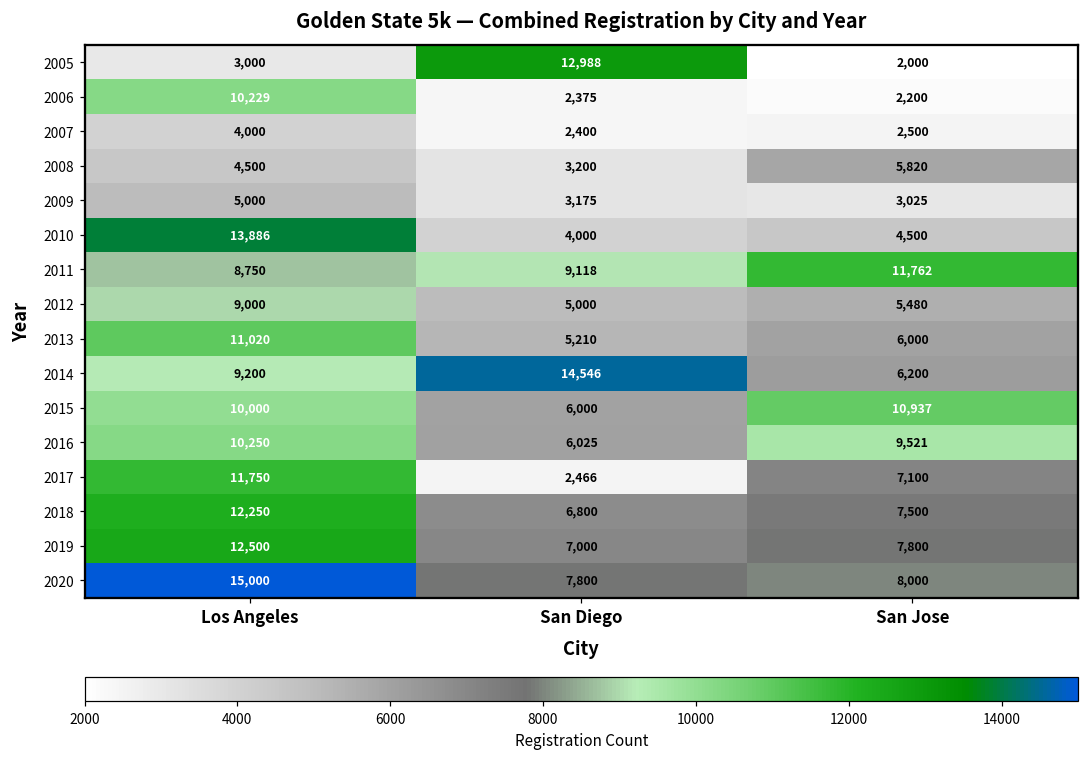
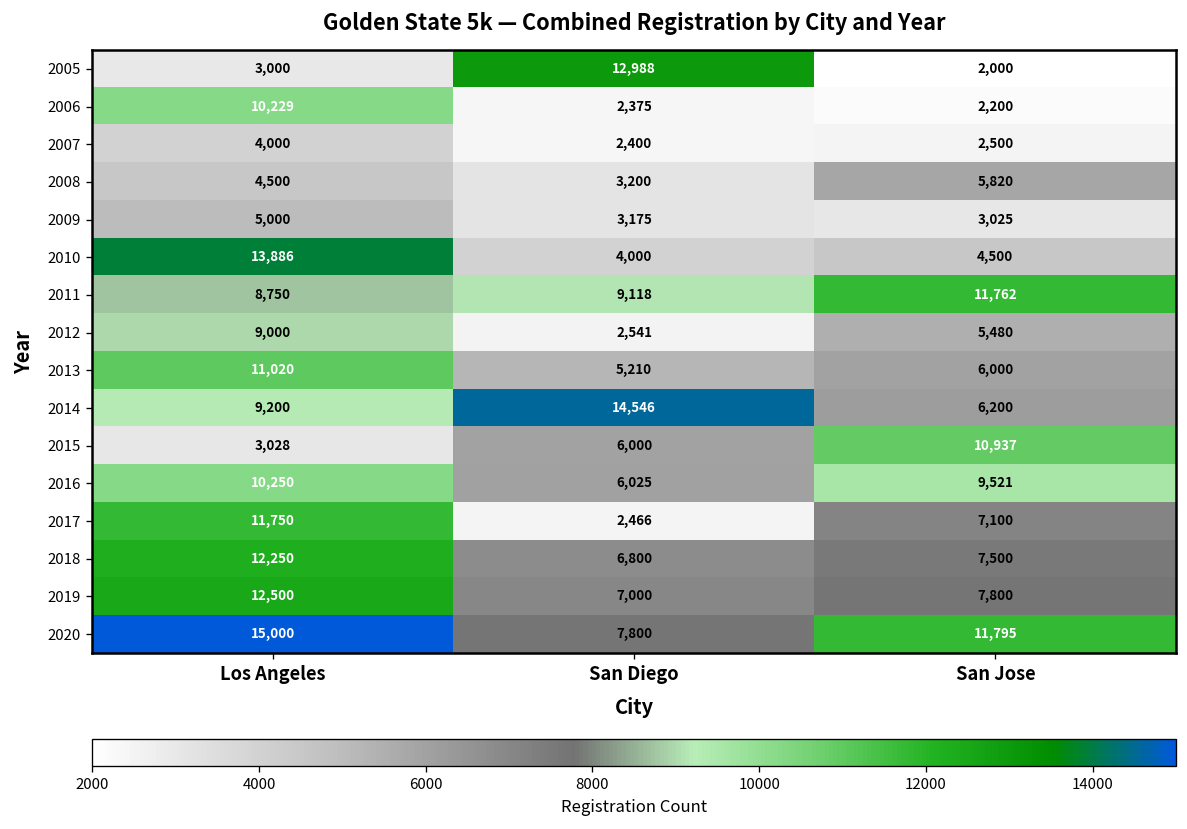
2012, San Diego: 5,000 -> 2,541
2015, Los Angeles: 10,000 -> 3,028
2020, San Jose: 8,000 -> 11,795
